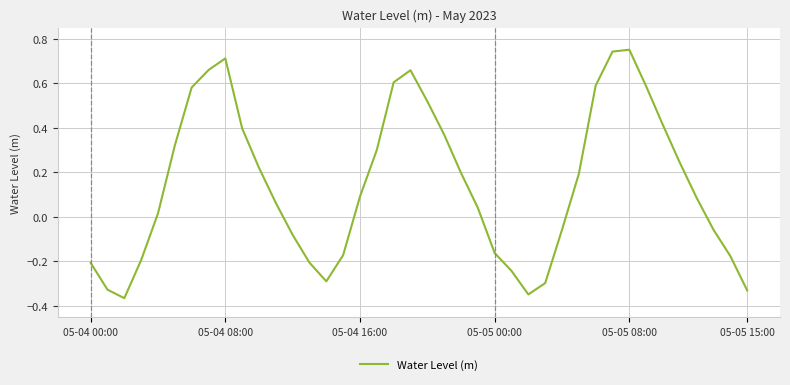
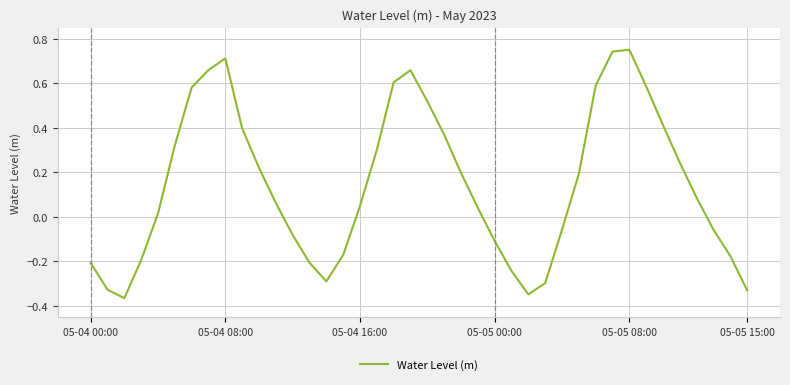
05-04 16:00: 0.09 -> 0.05
05-05 00:00: -0.16 -> -0.11
